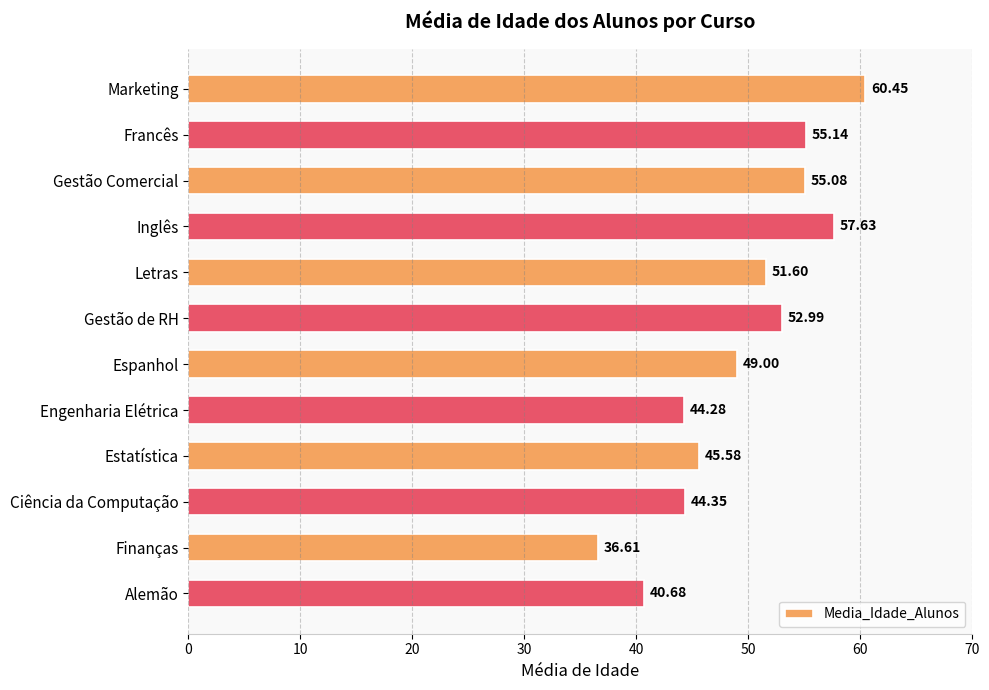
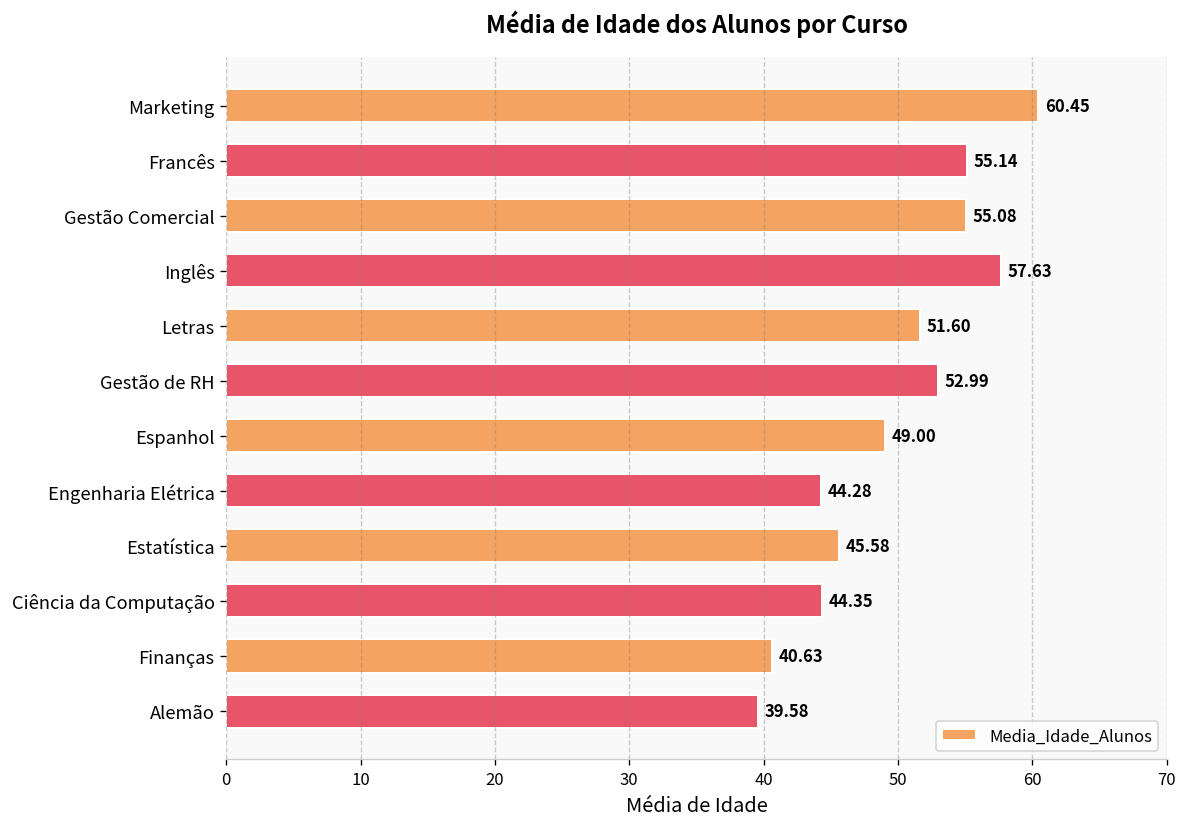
Finanças: 36.61 -> 40.63
Alemão: 40.68 -> 39.58
